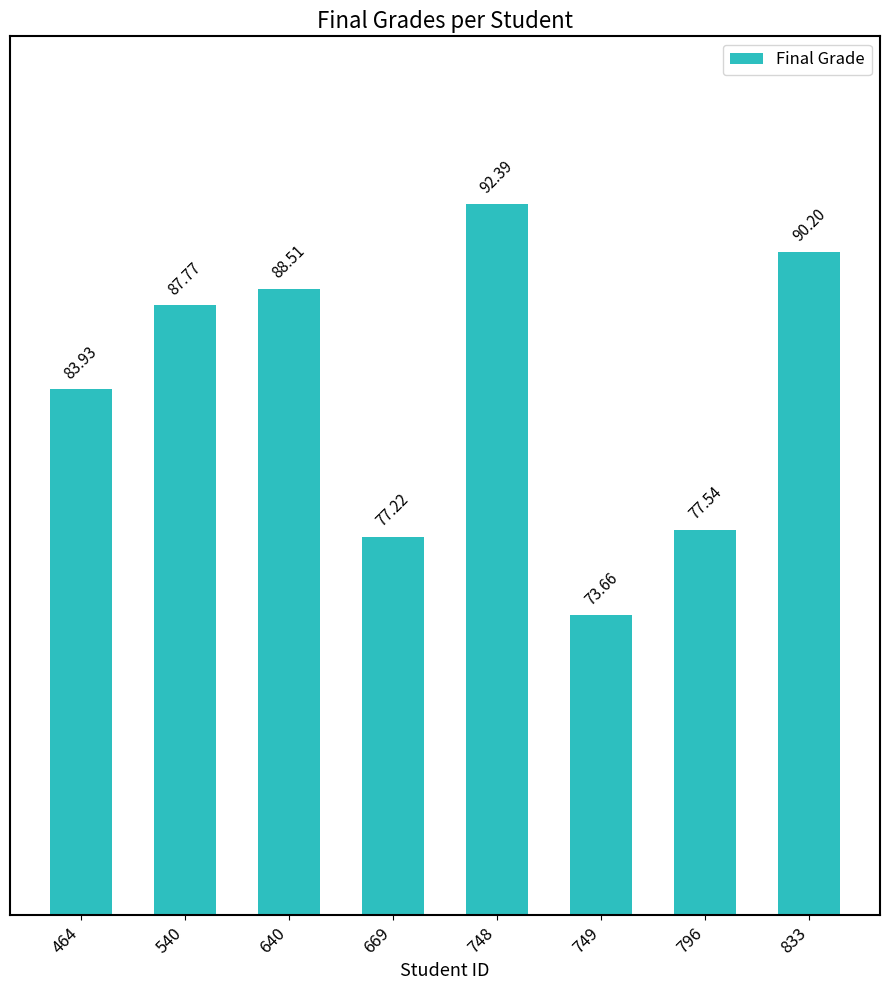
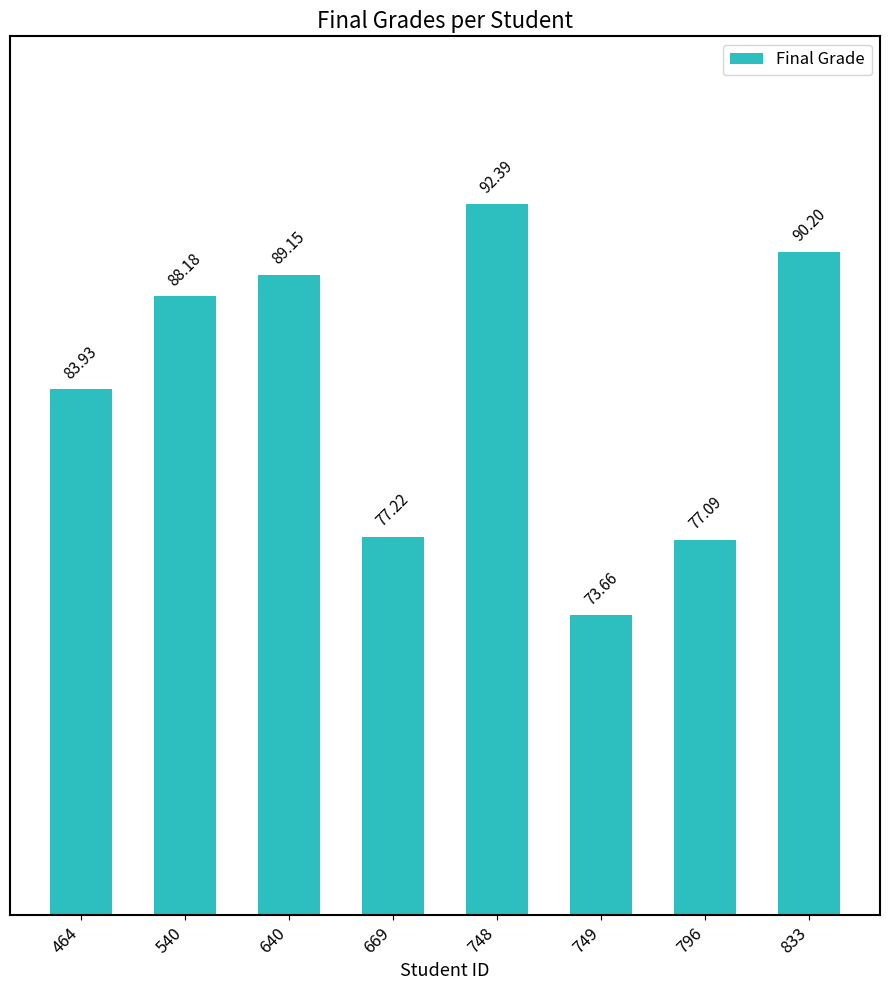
540: 87.77 -> 88.18
640: 88.51 -> 89.15
796: 77.54 -> 77.09
